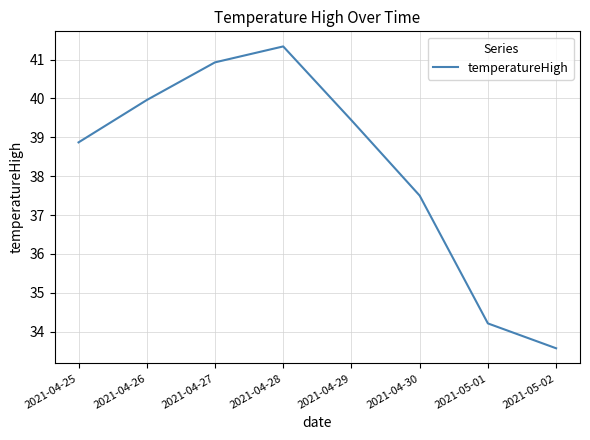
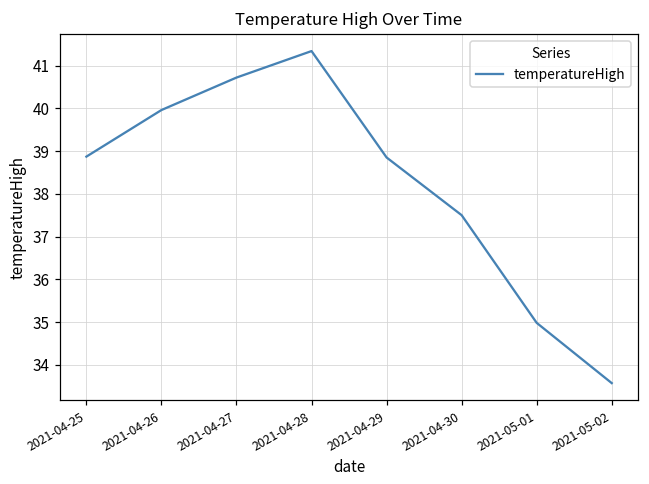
2021-04-27: 40.9 -> 40.7
2021-04-29: 39.4 -> 38.9
2021-05-01: 34.2 -> 35.0
